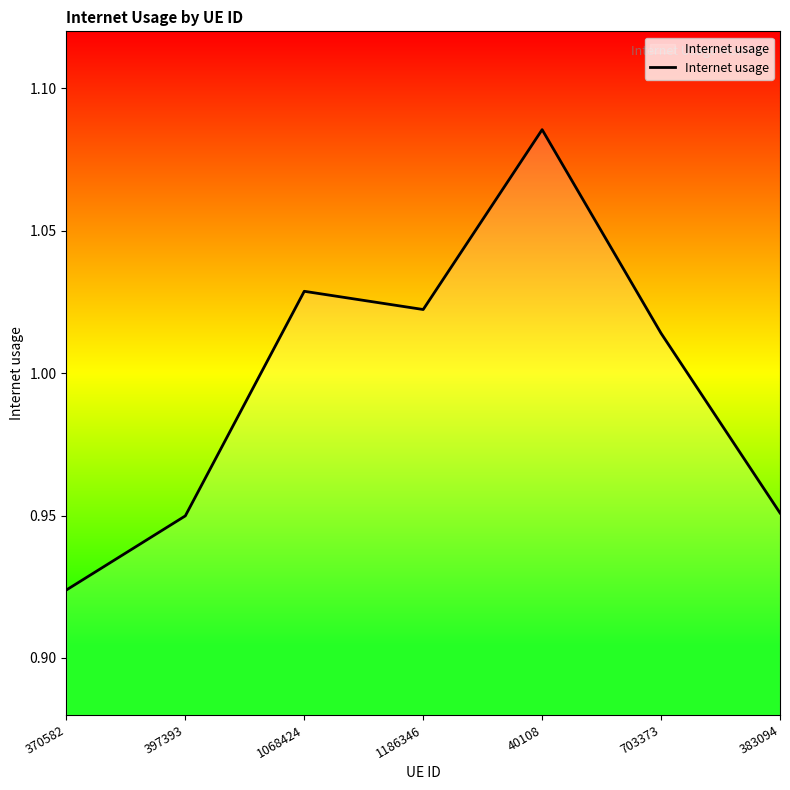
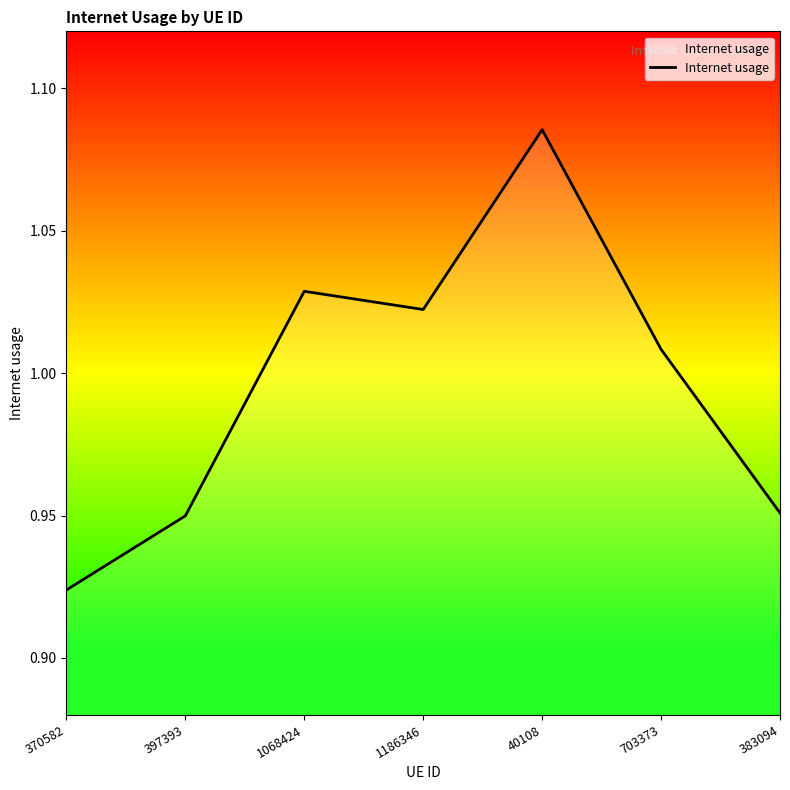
703373: 1.014 -> 1.008
